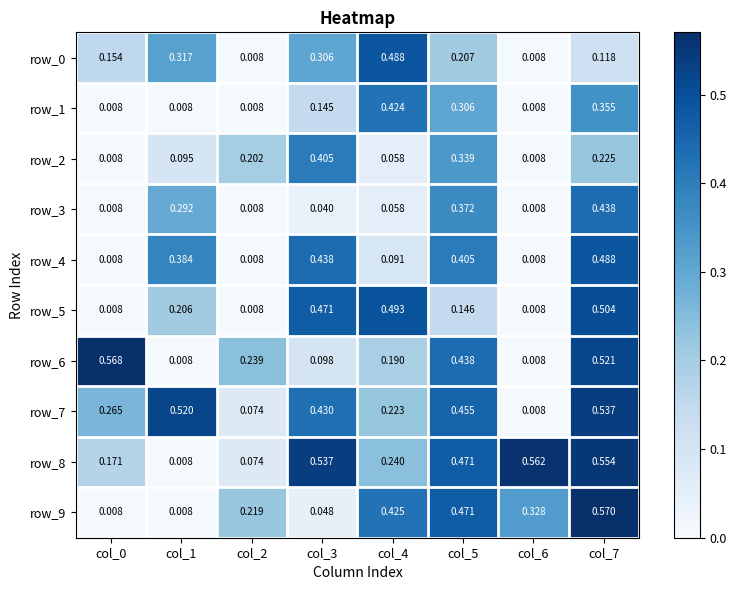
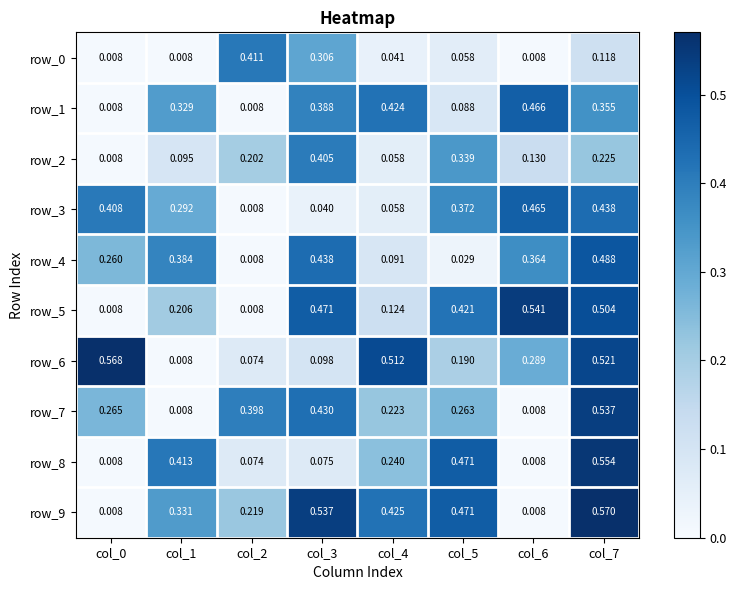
row_0, col_0: 0.154 -> 0.008
row_0, col_1: 0.317 -> 0.008
row_0, col_2: 0.008 -> 0.411
row_0, col_4: 0.488 -> 0.041
row_0, col_5: 0.207 -> 0.058
row_1, col_1: 0.008 -> 0.329
row_1, col_3: 0.145 -> 0.388
row_1, col_5: 0.306 -> 0.088
row_1, col_6: 0.008 -> 0.466
row_2, col_6: 0.008 -> 0.130
row_3, col_0: 0.008 -> 0.408
row_3, col_6: 0.008 -> 0.465
row_4, col_0: 0.008 -> 0.260
row_4, col_5: 0.405 -> 0.029
row_4, col_6: 0.008 -> 0.364
row_5, col_4: 0.493 -> 0.124
row_5, col_5: 0.146 -> 0.421
row_5, col_6: 0.008 -> 0.541
row_6, col_2: 0.239 -> 0.074
row_6, col_4: 0.190 -> 0.512
row_6, col_5: 0.438 -> 0.190
row_6, col_6: 0.008 -> 0.289
row_7, col_1: 0.520 -> 0.008
row_7, col_2: 0.074 -> 0.398
row_7, col_5: 0.455 -> 0.263
row_8, col_0: 0.171 -> 0.008
row_8, col_1: 0.008 -> 0.413
row_8, col_3: 0.537 -> 0.075
row_8, col_6: 0.562 -> 0.008
row_9, col_1: 0.008 -> 0.331
row_9, col_3: 0.048 -> 0.537
row_9, col_6: 0.328 -> 0.008
